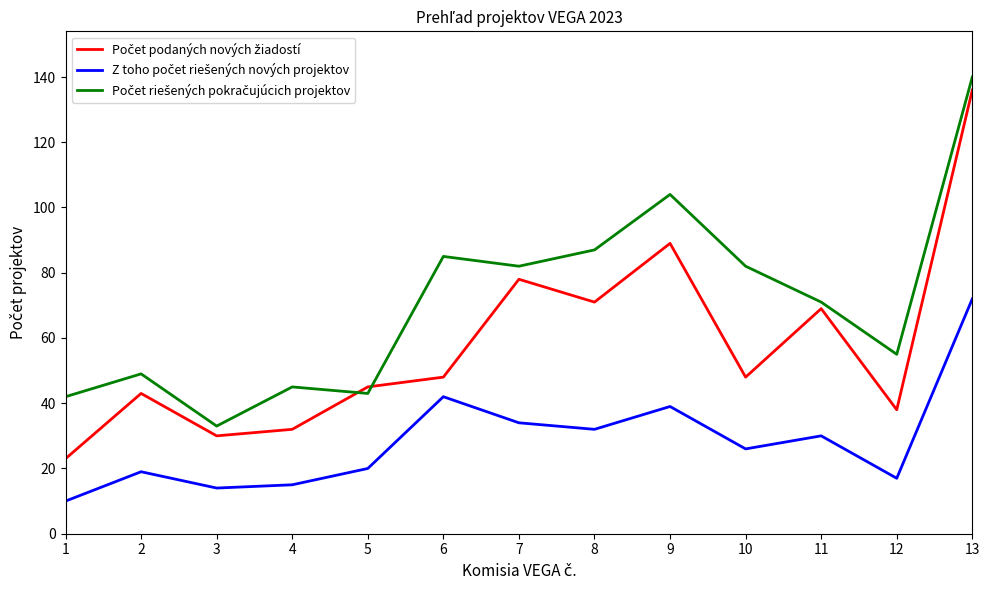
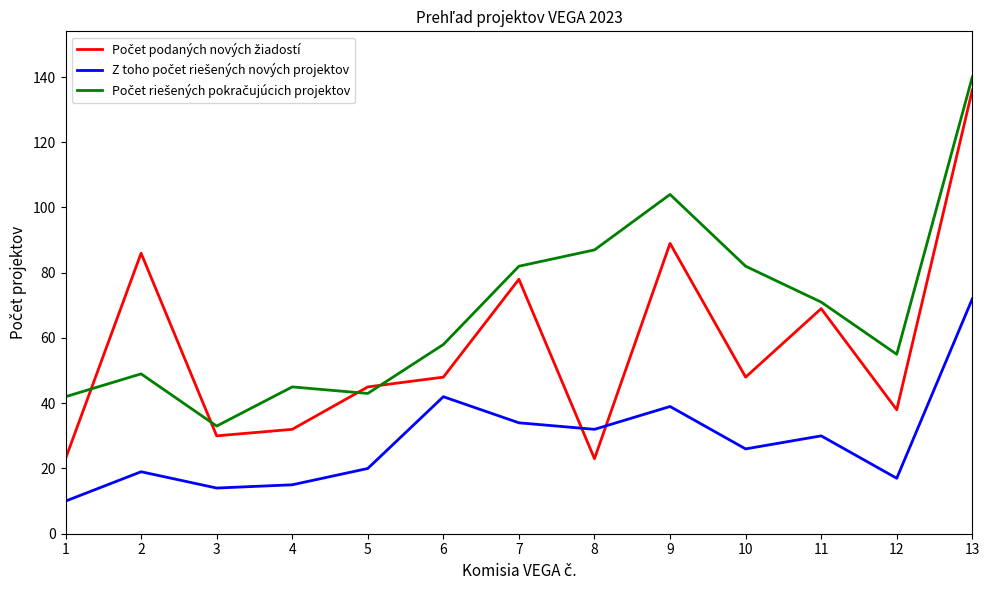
Počet podaných nových žiadostí, 2: 43 -> 86
Počet riešených pokračujúcich projektov, 6: 85 -> 58
Počet podaných nových žiadostí, 8: 71 -> 23
